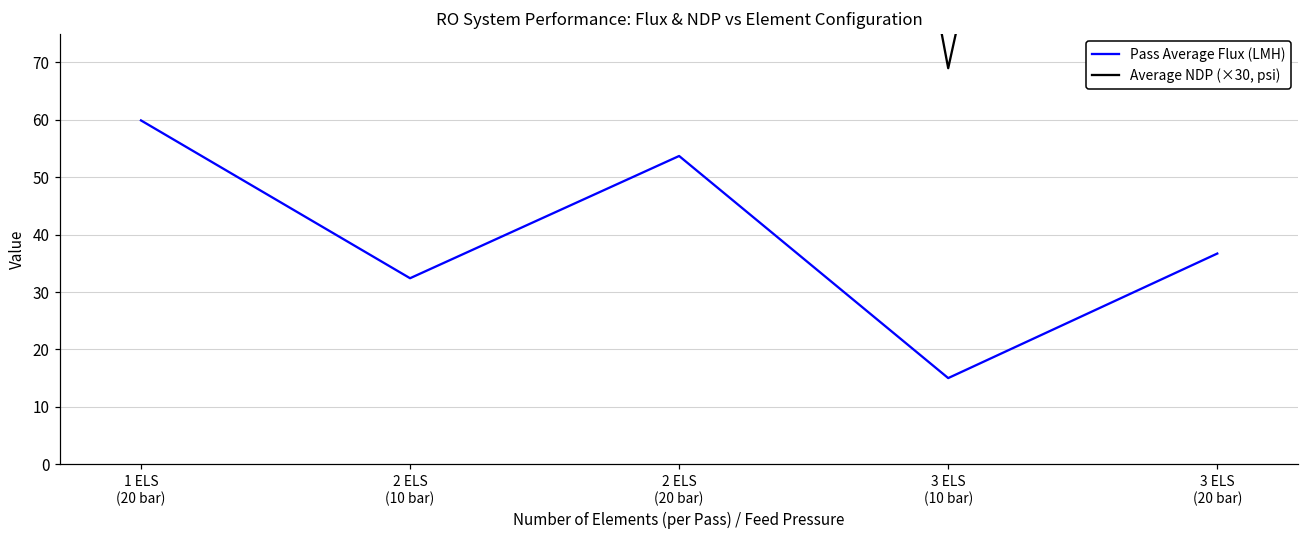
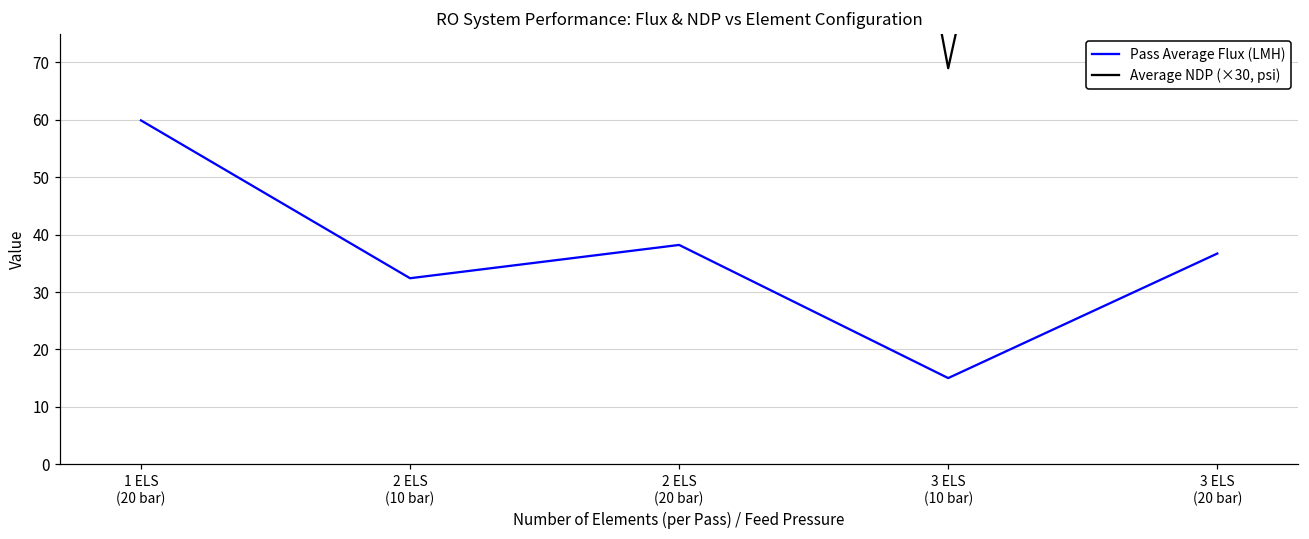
Pass Average Flux (LMH), 2 ELS (20 bar): 54 -> 38
